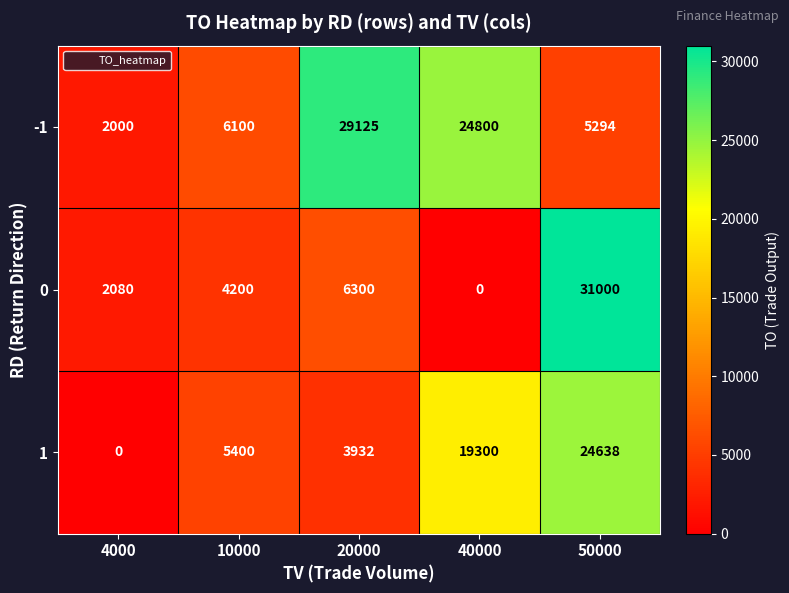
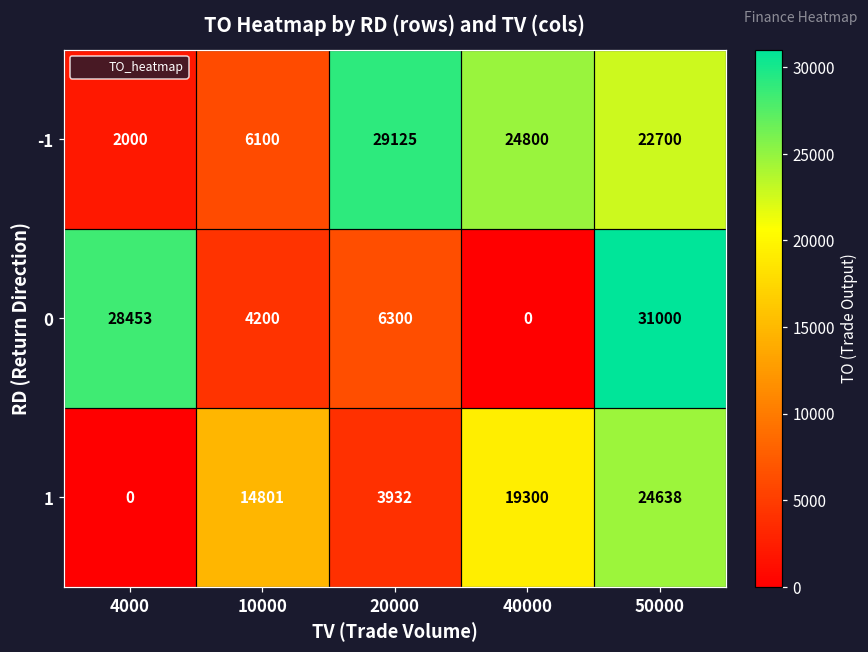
-1, 50000: 5294 -> 22700
0, 4000: 2080 -> 28453
1, 10000: 5400 -> 14801
